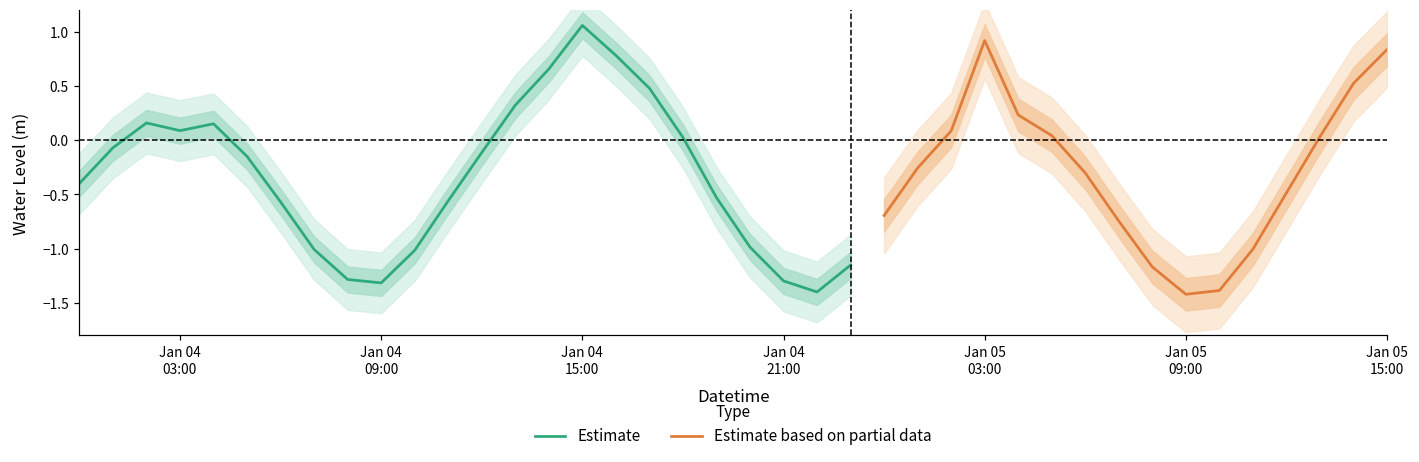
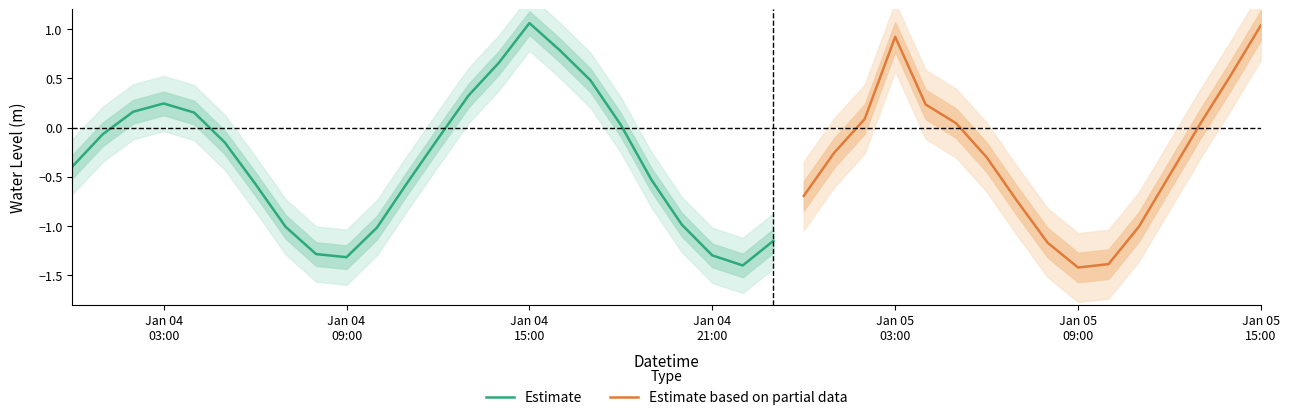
Estimate, Jan 04 03:00: 0.1 -> 0.2
Estimate based on partial data, Jan 05 15:00: 0.8 -> 1.0
